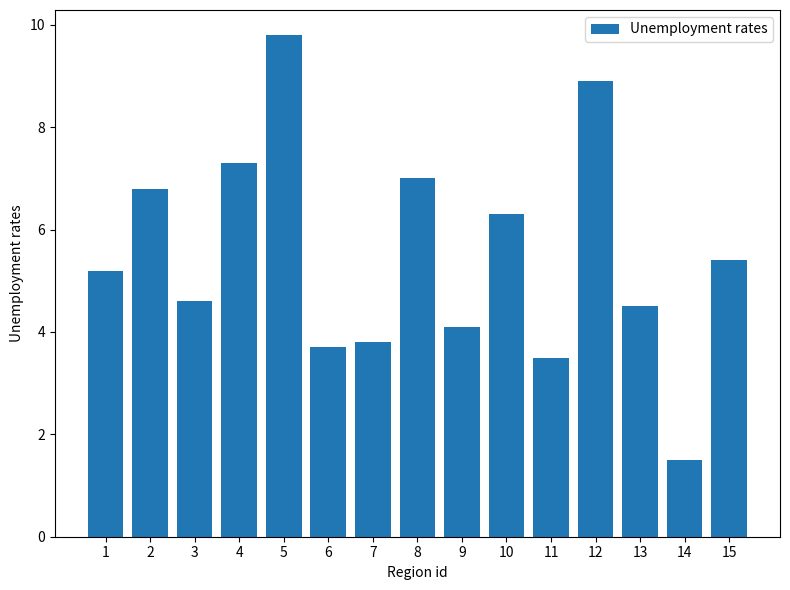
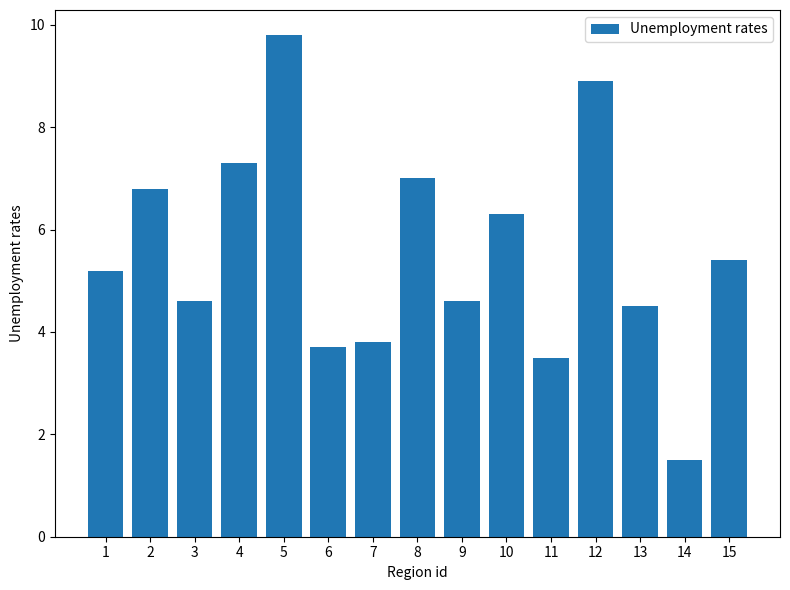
9: 4.1 -> 4.6
